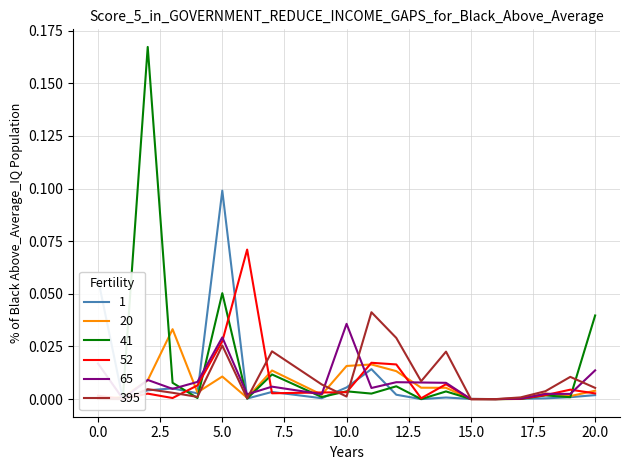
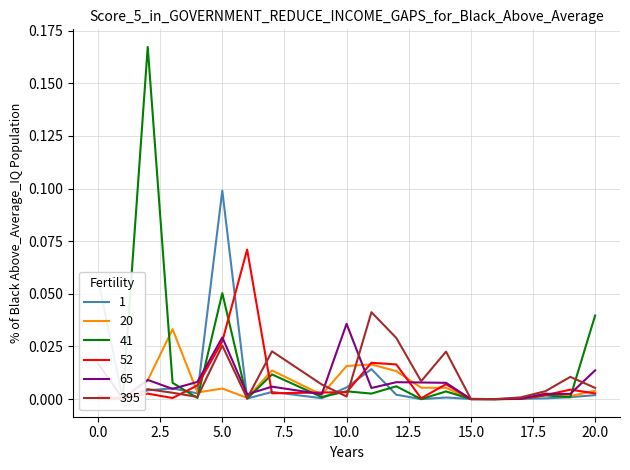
20, 5.0: 0.011 -> 0.005
